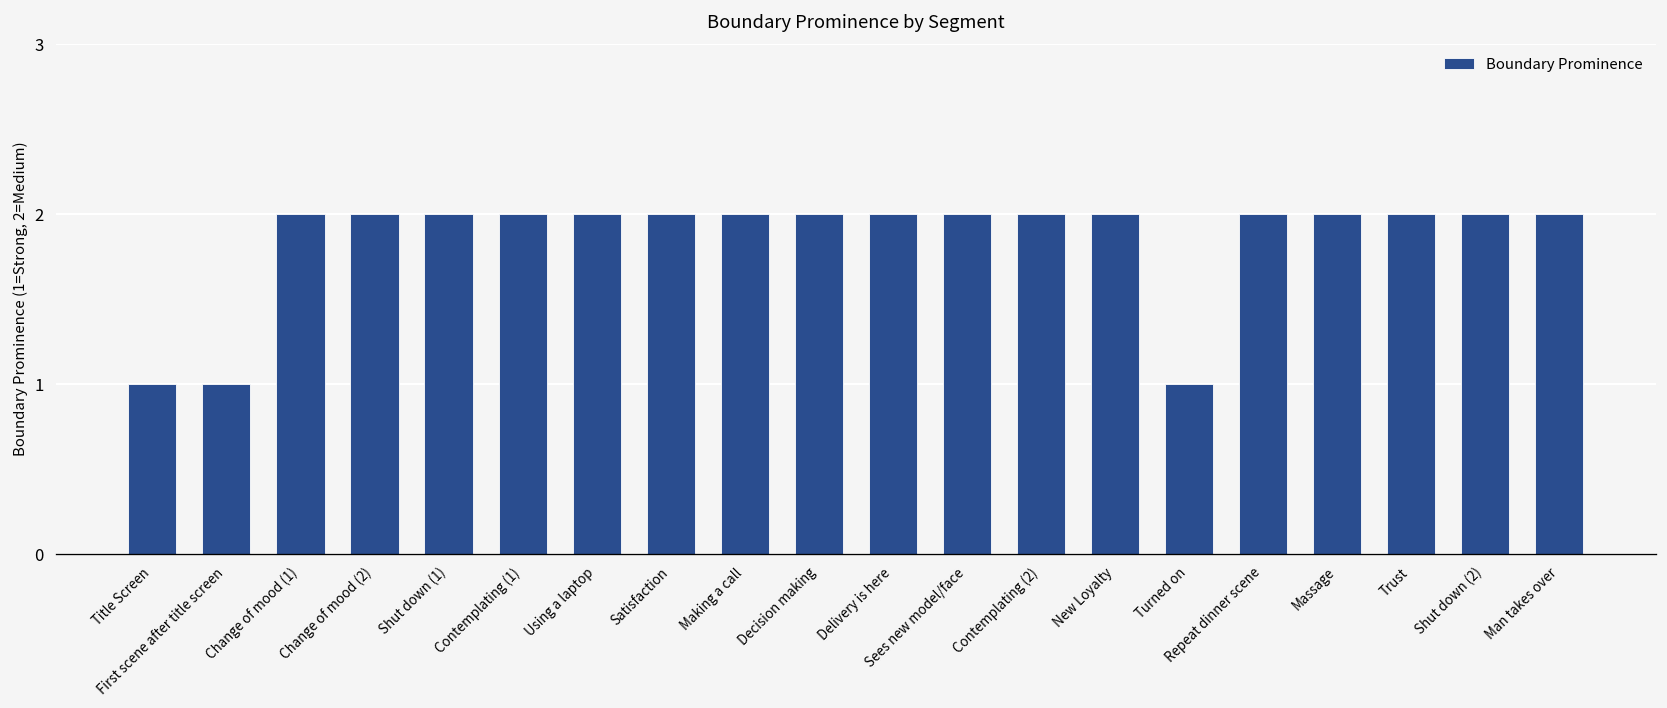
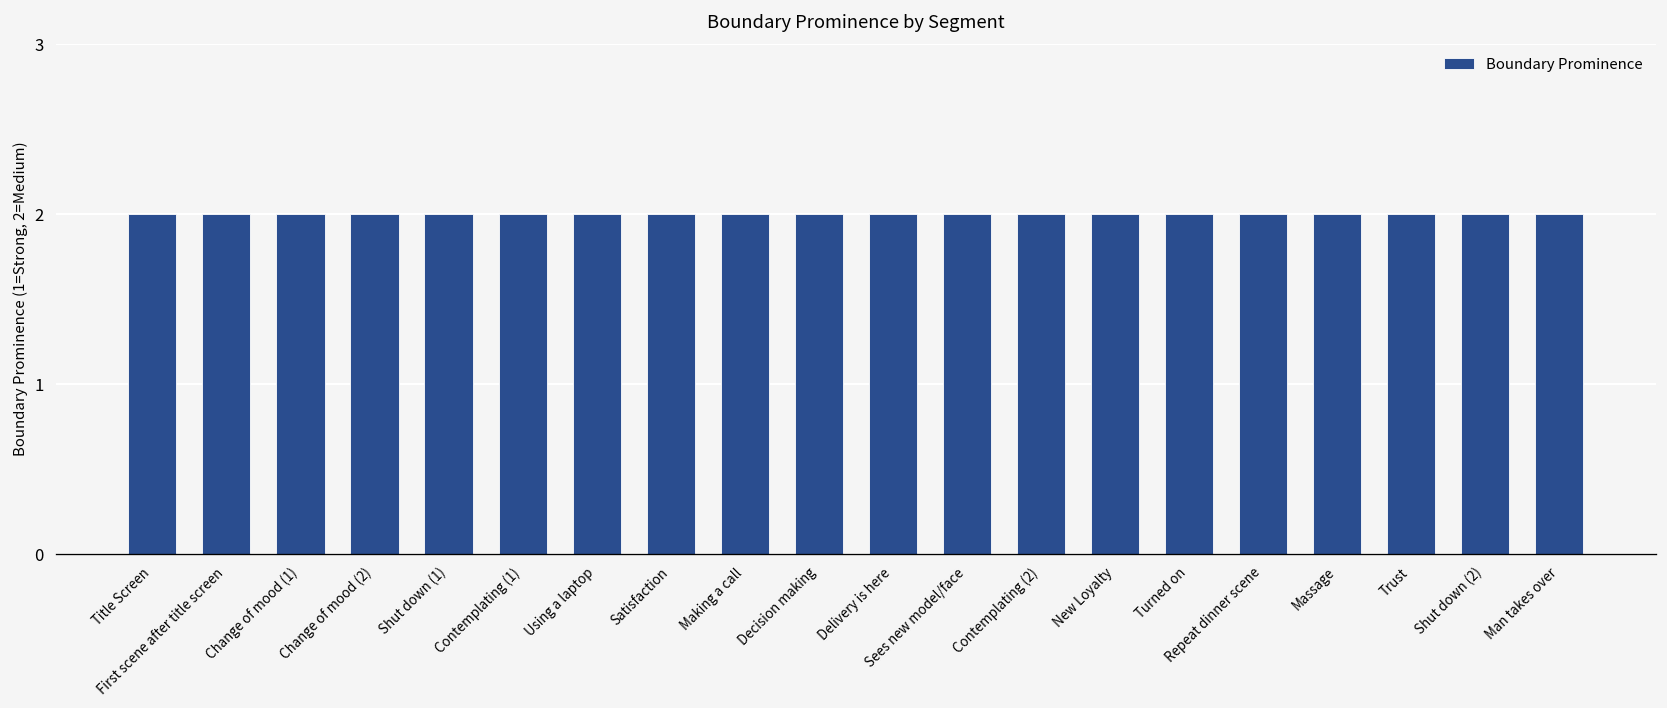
Title Screen: 1 -> 2
First scene after title screen: 1 -> 2
Turned on: 1 -> 2
